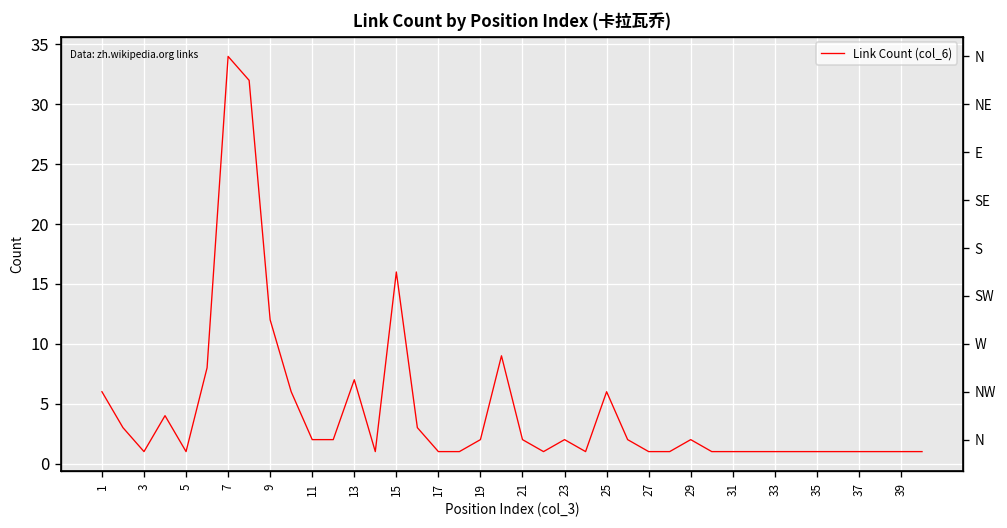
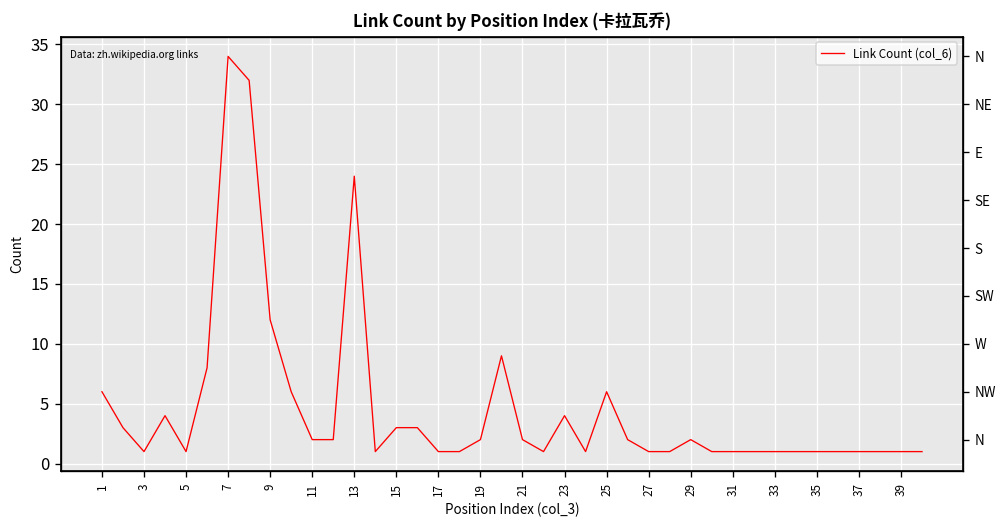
13: 7 -> 24
15: 16 -> 3
23: 2 -> 4
